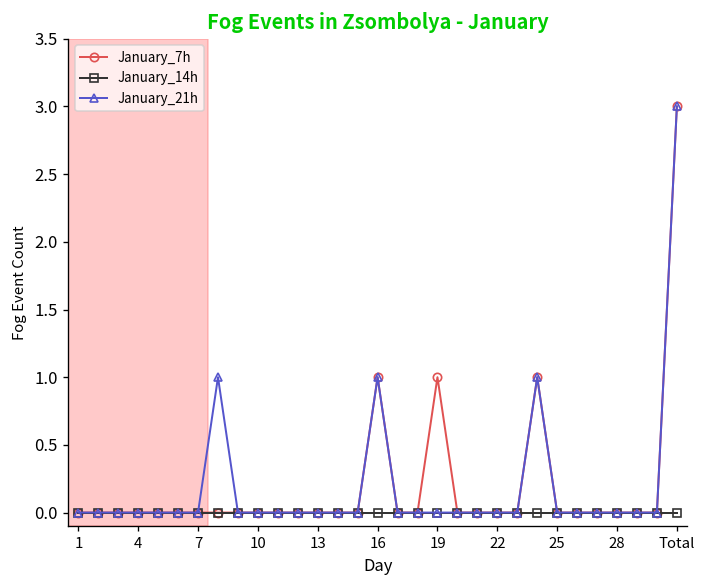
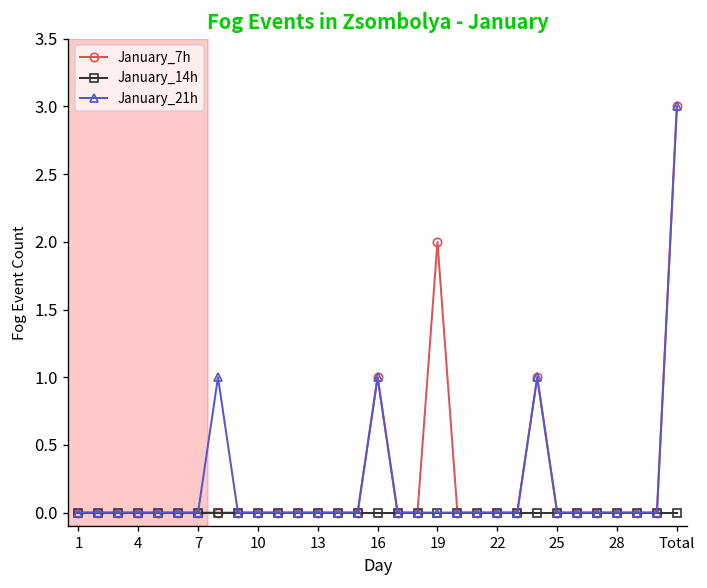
January_7h, 19: 1 -> 2
